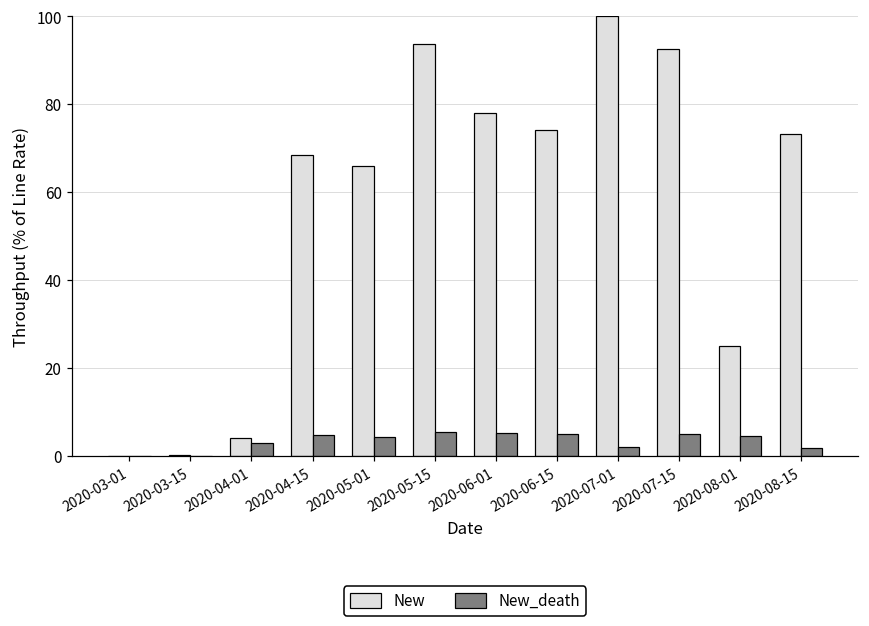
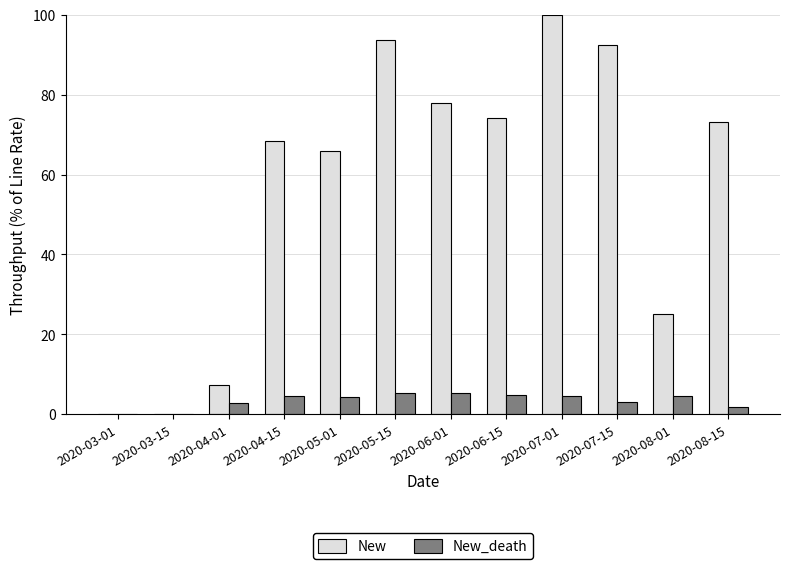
New, 2020-04-01: 4 -> 7
New_death, 2020-07-01: 2 -> 4
New_death, 2020-07-15: 5 -> 3
